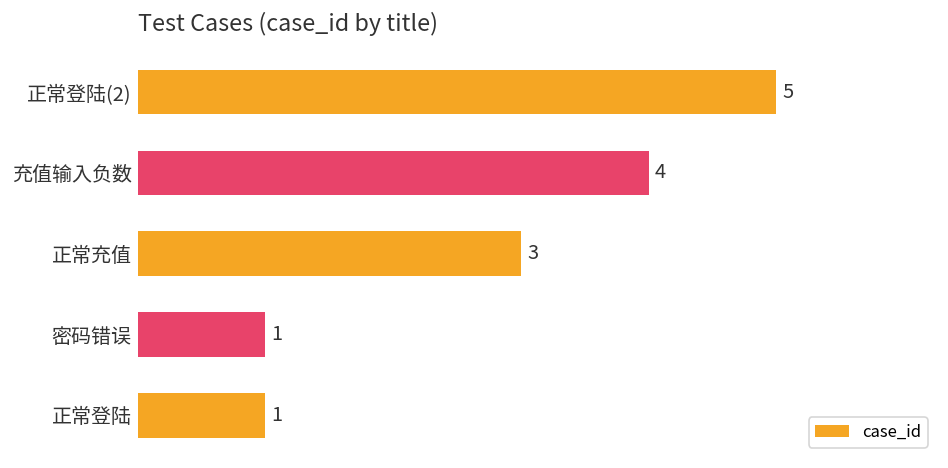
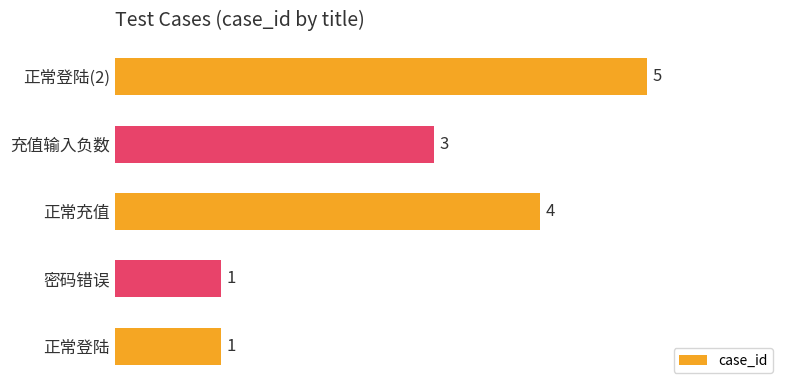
充值输入负数: 4 -> 3
正常充值: 3 -> 4
